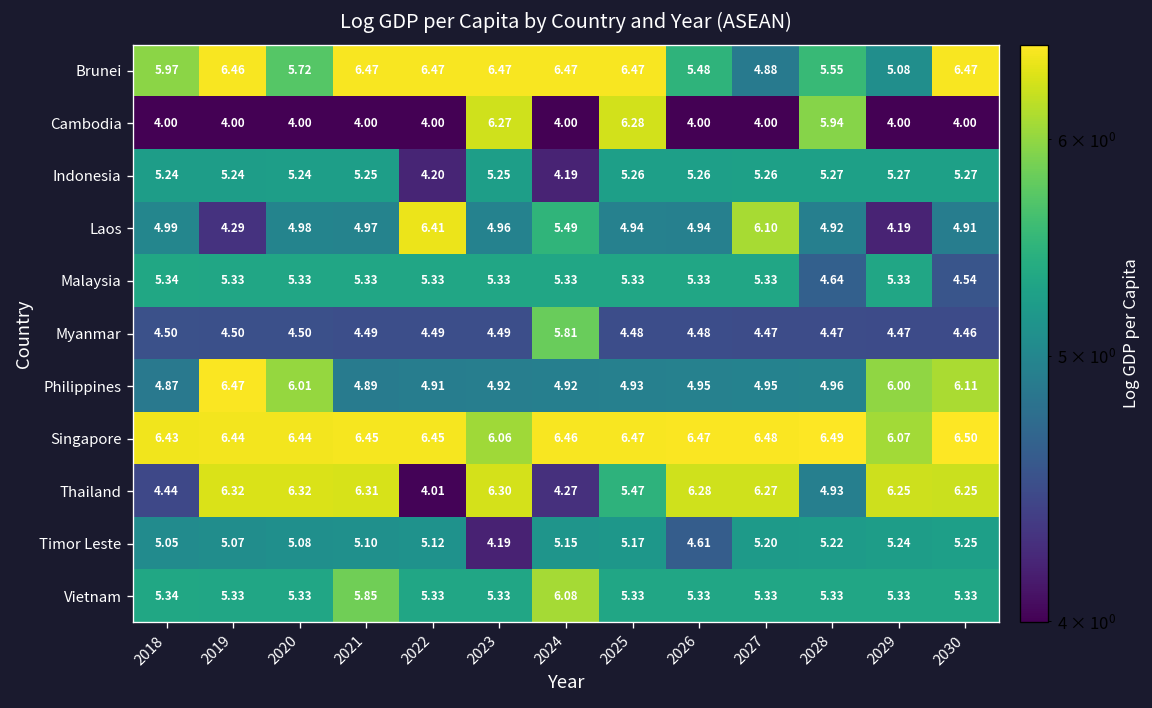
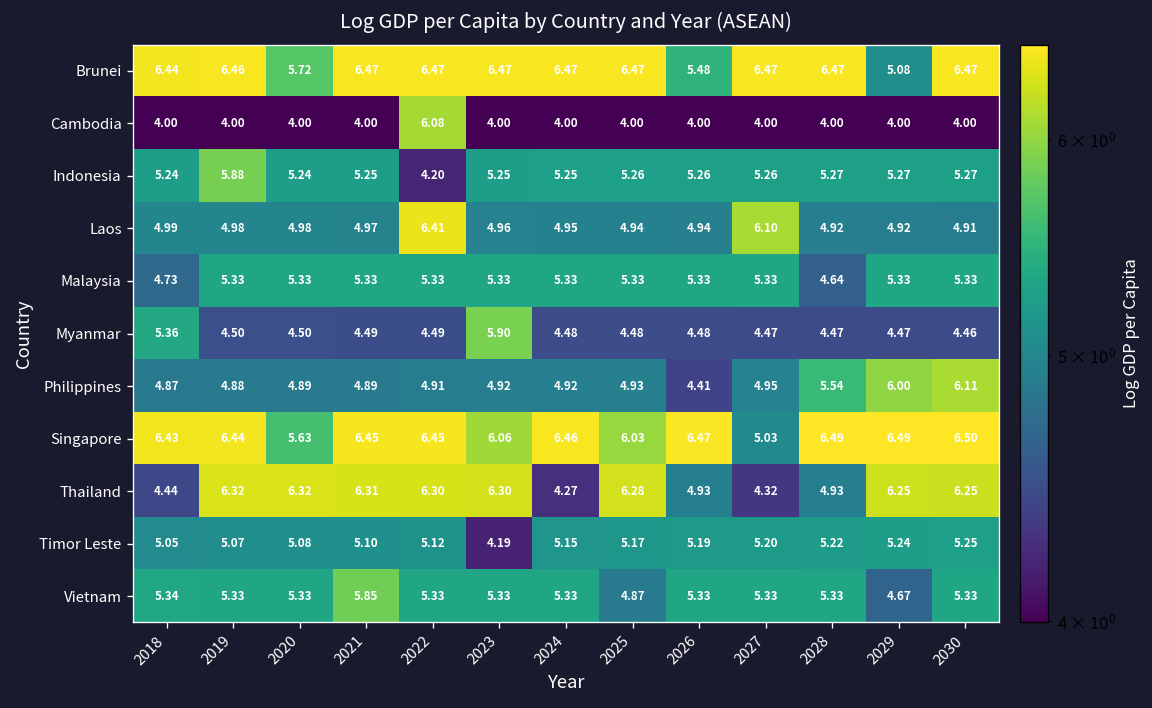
Brunei, 2018: 5.97 -> 6.44
Brunei, 2027: 4.88 -> 6.47
Brunei, 2028: 5.55 -> 6.47
Cambodia, 2022: 4.00 -> 6.08
Cambodia, 2023: 6.27 -> 4.00
Cambodia, 2025: 6.28 -> 4.00
Cambodia, 2028: 5.94 -> 4.00
Indonesia, 2019: 5.24 -> 5.88
Indonesia, 2024: 4.19 -> 5.25
Laos, 2019: 4.29 -> 4.98
Laos, 2024: 5.49 -> 4.95
Laos, 2029: 4.19 -> 4.92
Malaysia, 2018: 5.34 -> 4.73
Malaysia, 2030: 4.54 -> 5.33
Myanmar, 2018: 4.50 -> 5.36
Myanmar, 2023: 4.49 -> 5.90
Myanmar, 2024: 5.81 -> 4.48
Philippines, 2019: 6.47 -> 4.88
Philippines, 2020: 6.01 -> 4.89
Philippines, 2026: 4.95 -> 4.41
Philippines, 2028: 4.96 -> 5.54
Singapore, 2020: 6.44 -> 5.63
Singapore, 2025: 6.47 -> 6.03
Singapore, 2027: 6.48 -> 5.03
Singapore, 2029: 6.07 -> 6.49
Thailand, 2022: 4.01 -> 6.30
Thailand, 2025: 5.47 -> 6.28
Thailand, 2026: 6.28 -> 4.93
Thailand, 2027: 6.27 -> 4.32
Timor Leste, 2026: 4.61 -> 5.19
Vietnam, 2024: 6.08 -> 5.33
Vietnam, 2025: 5.33 -> 4.87
Vietnam, 2029: 5.33 -> 4.67
